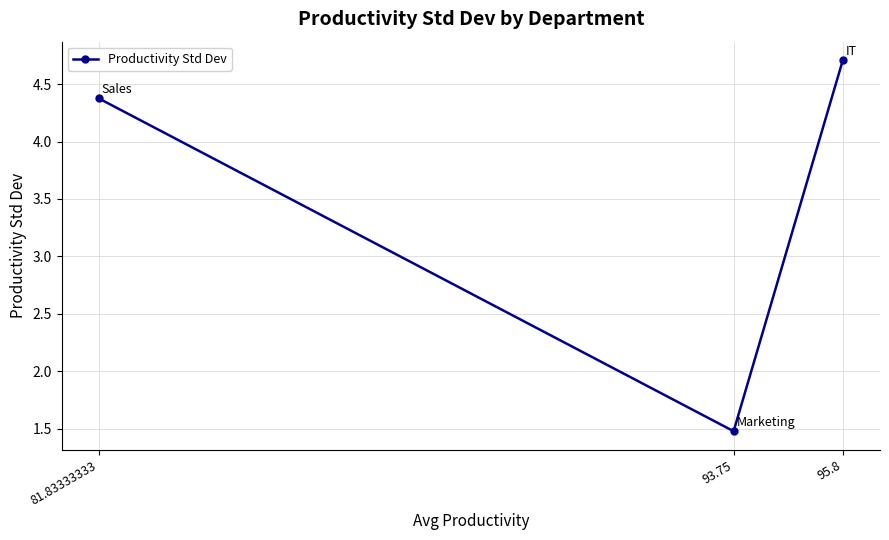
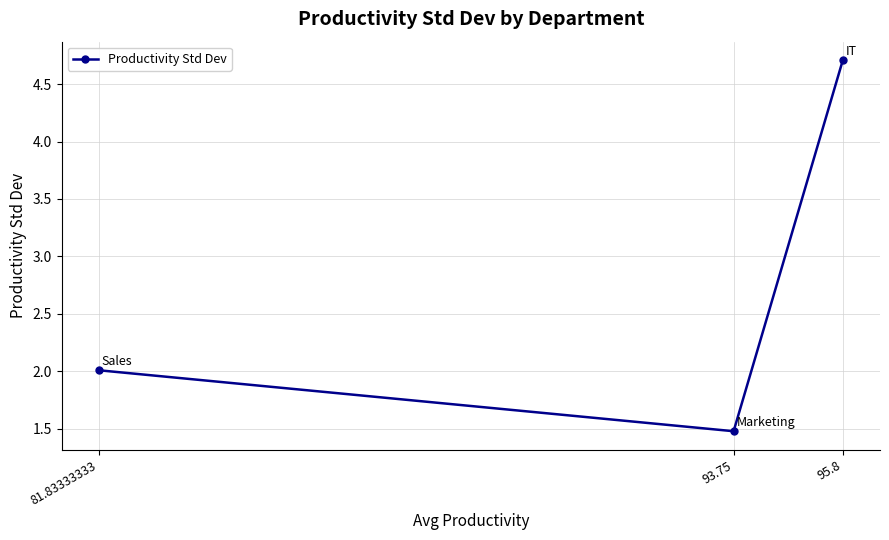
81.83333333: 4.37 -> 2.01
